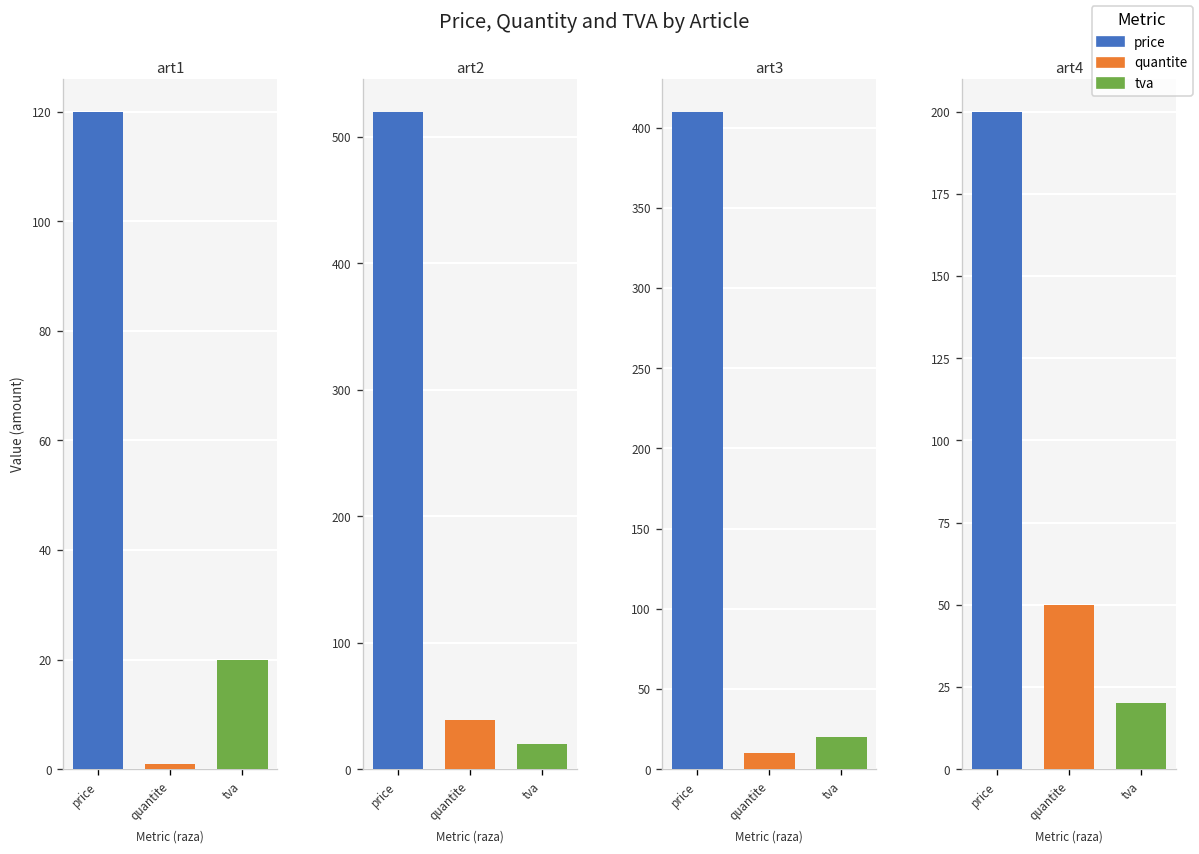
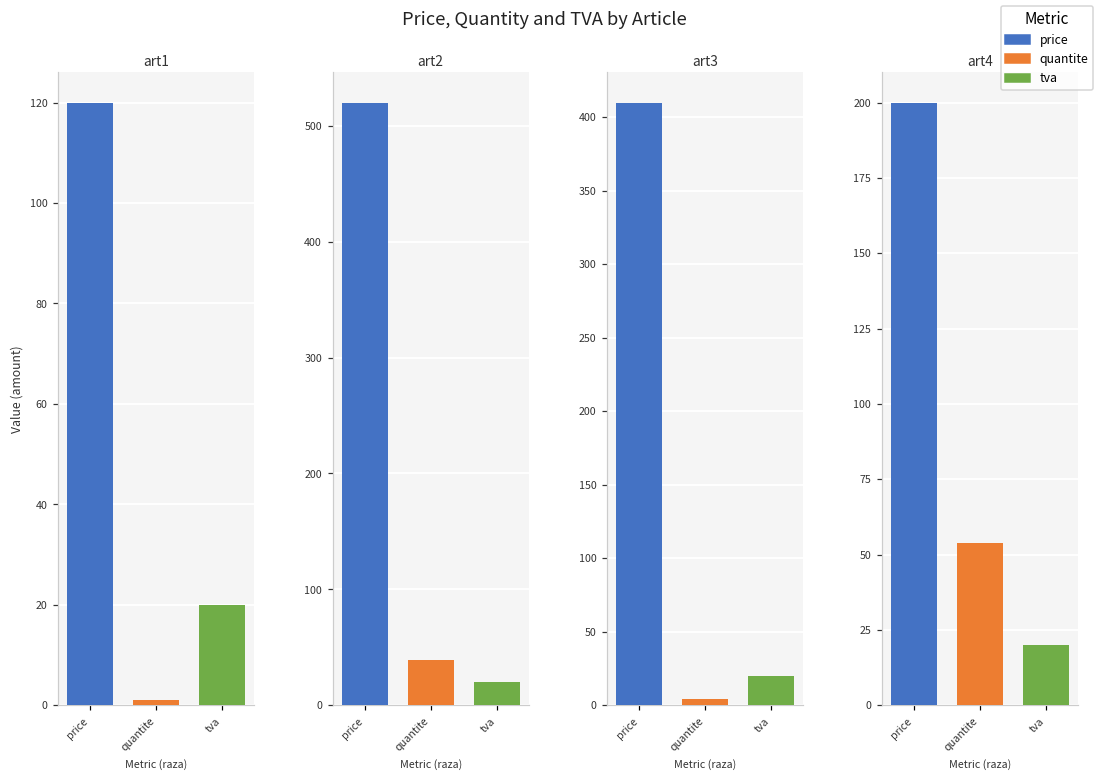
art3, quantite: 10 -> 4
art4, quantite: 50 -> 54
